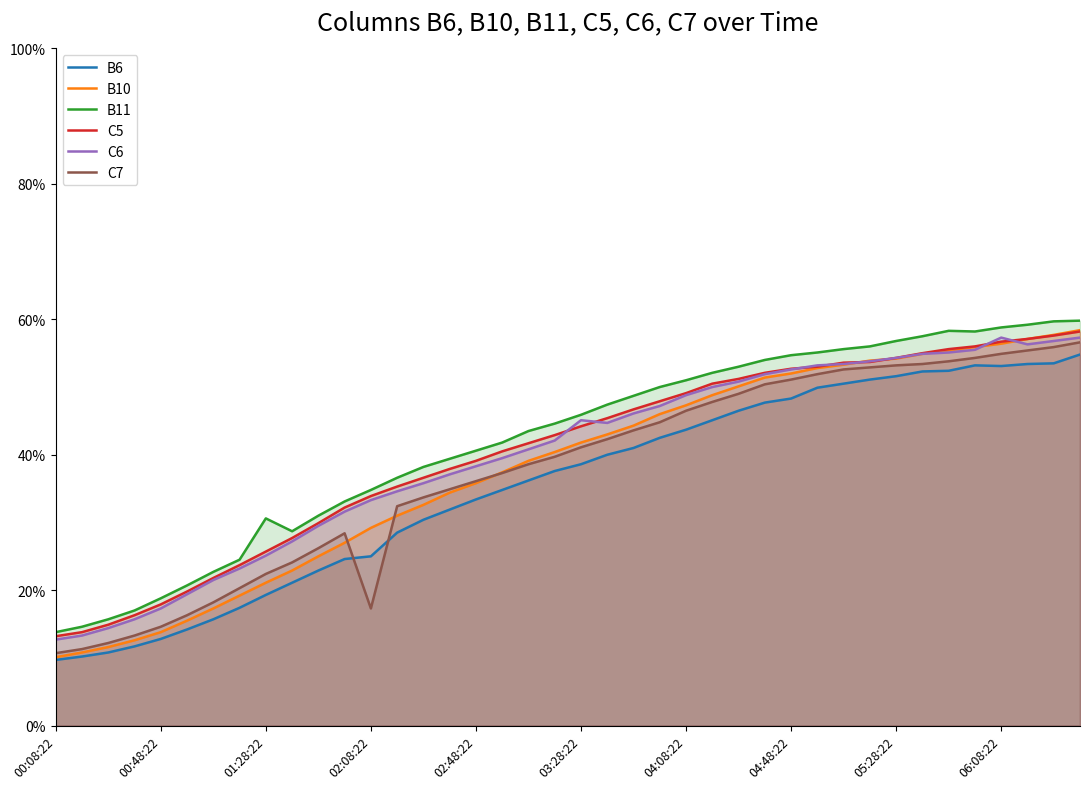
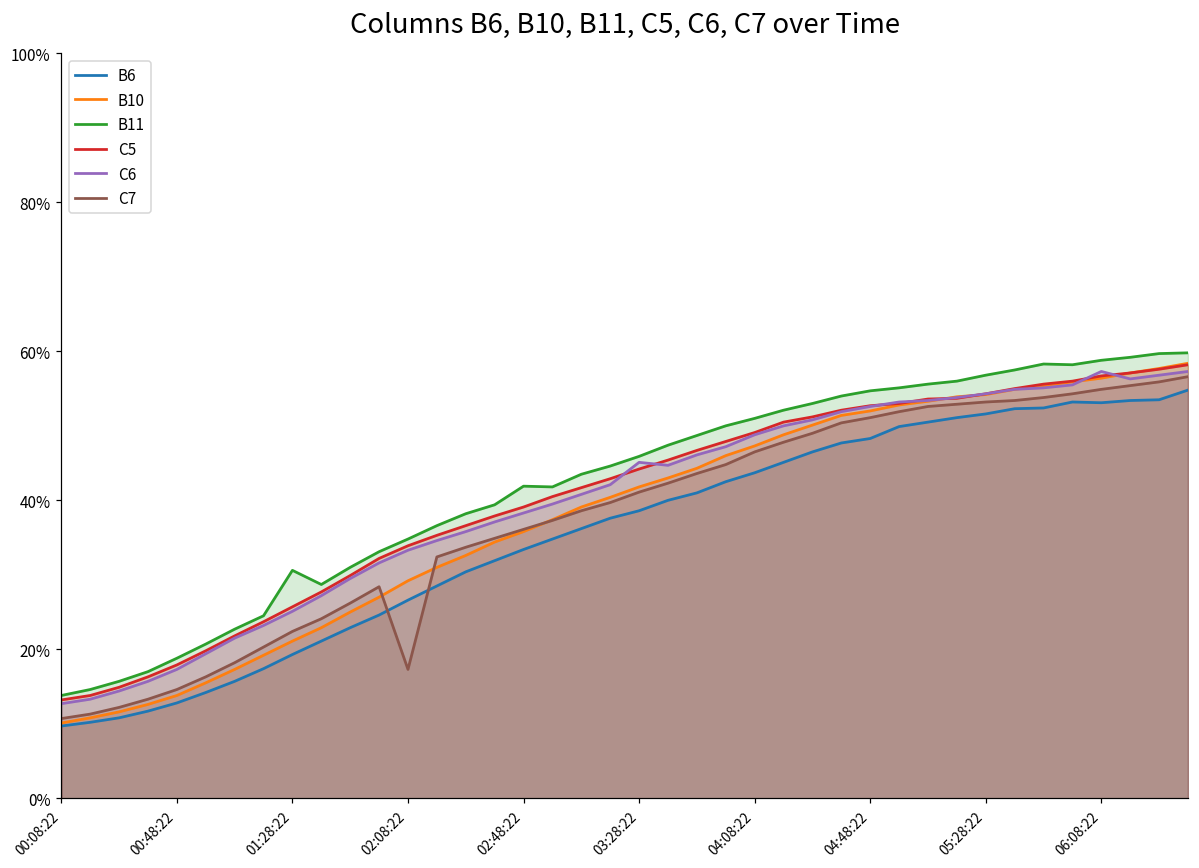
B6, 02:08:22: 25% -> 27%
B11, 02:48:22: 41% -> 42%
